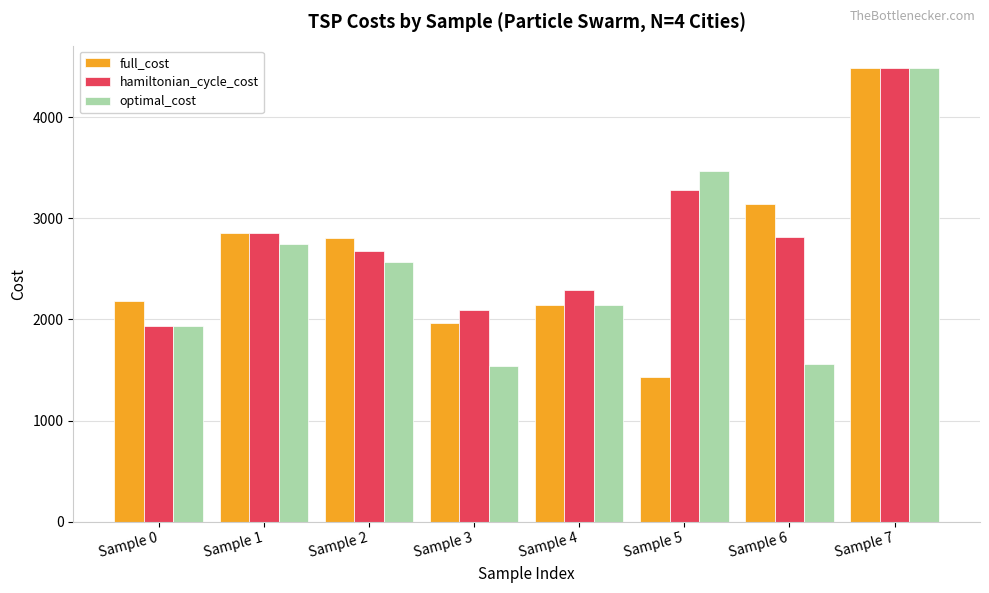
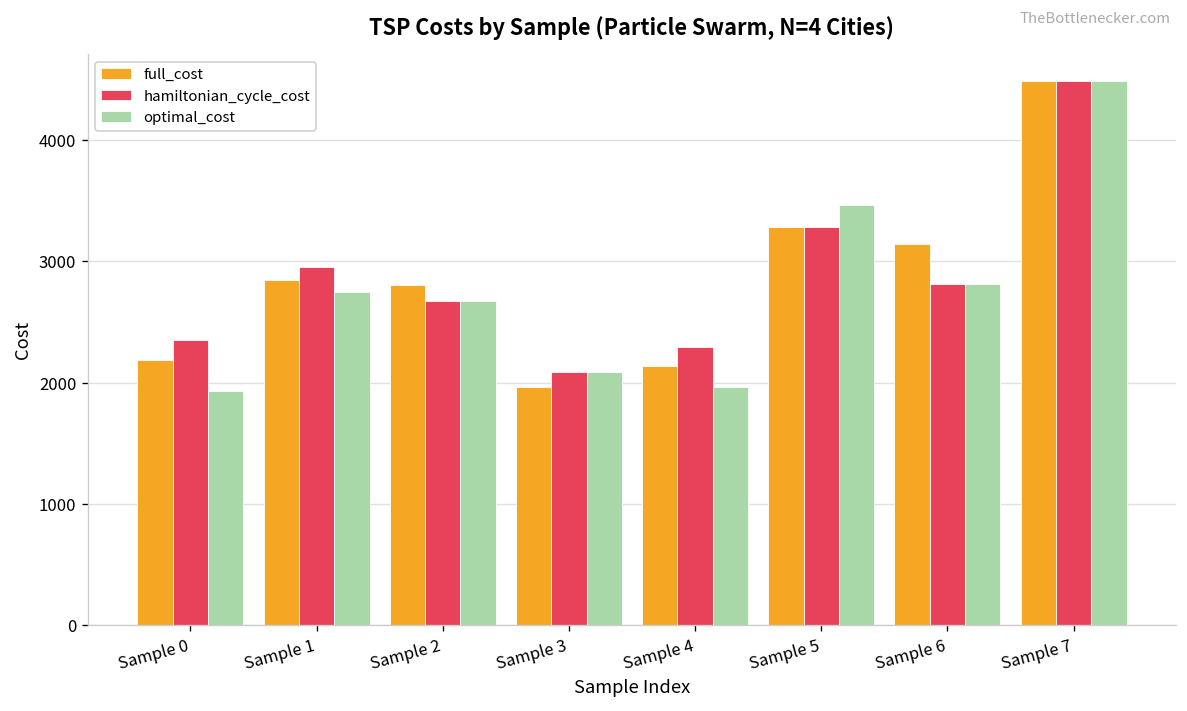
hamiltonian_cycle_cost, Sample 0: 1940 -> 2360
hamiltonian_cycle_cost, Sample 1: 2850 -> 2950
optimal_cost, Sample 2: 2570 -> 2670
optimal_cost, Sample 3: 1540 -> 2090
optimal_cost, Sample 4: 2140 -> 1970
full_cost, Sample 5: 1430 -> 3280
optimal_cost, Sample 6: 1560 -> 2810
